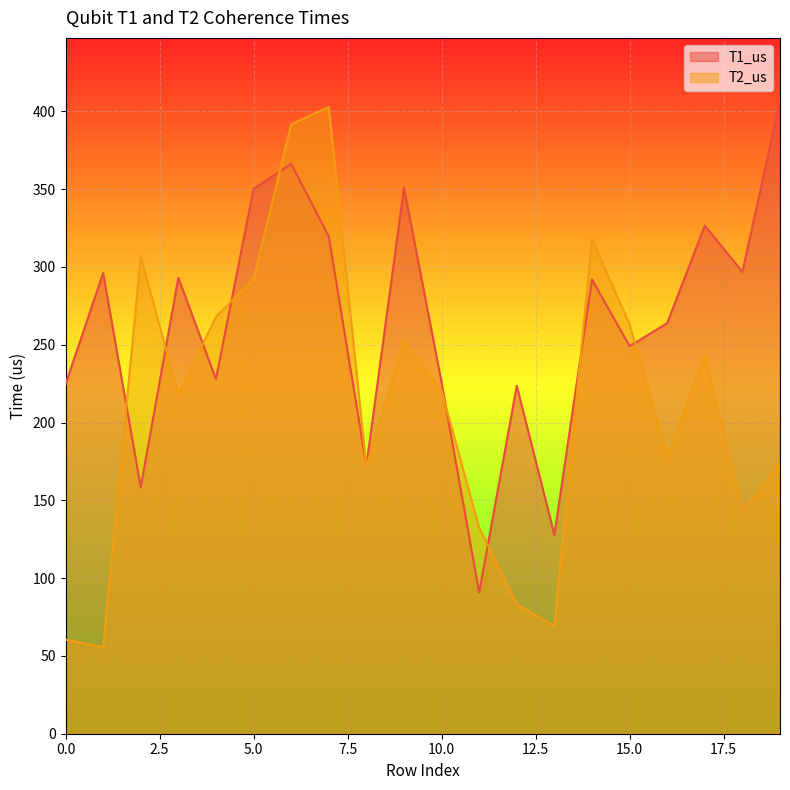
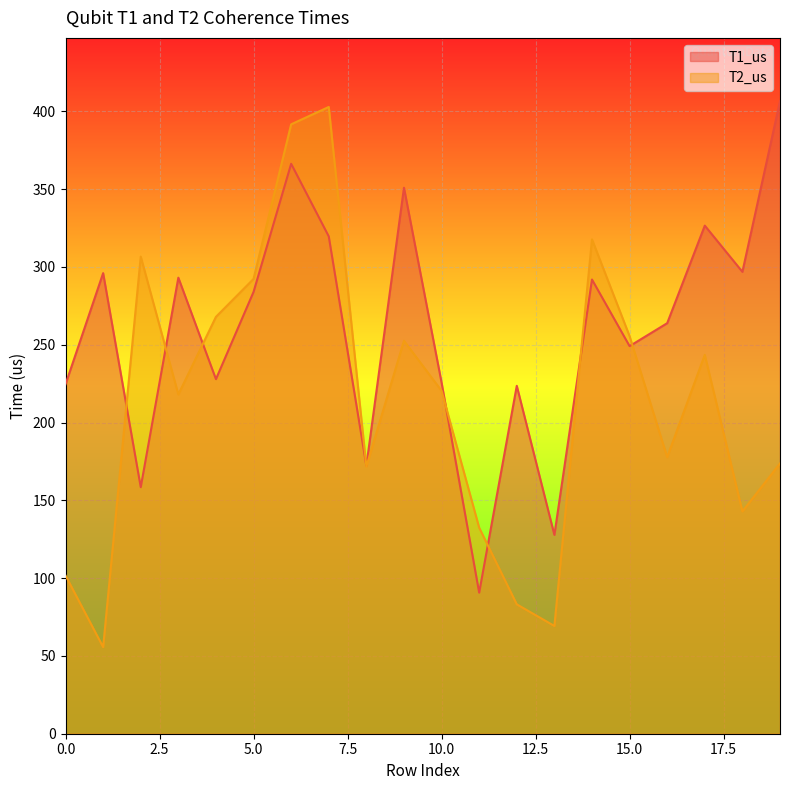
T2_us, 0.0: 60 -> 102
T1_us, 5.0: 350 -> 284
T2_us, 15.0: 263 -> 256
